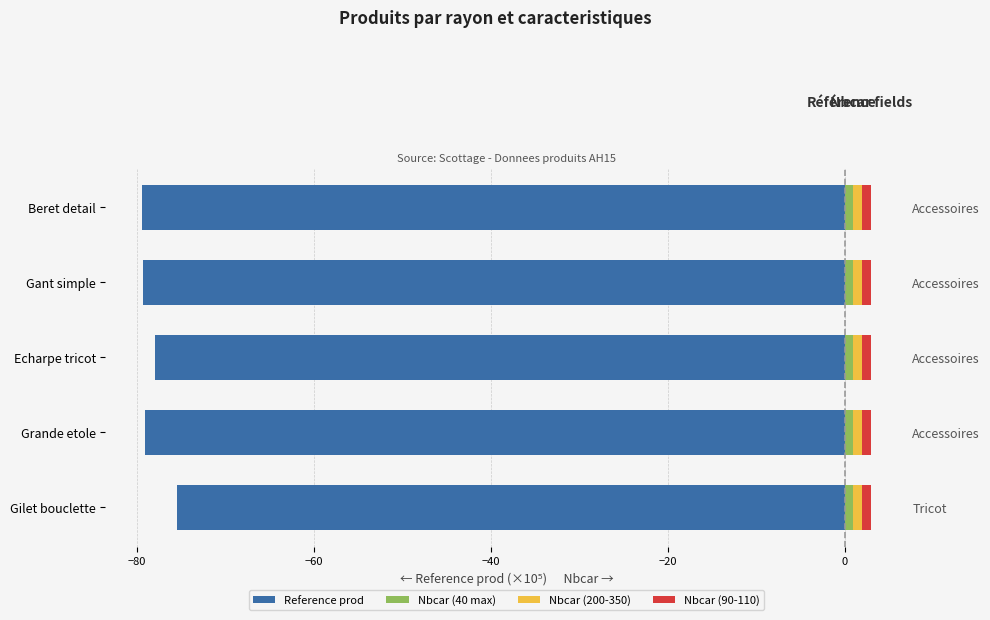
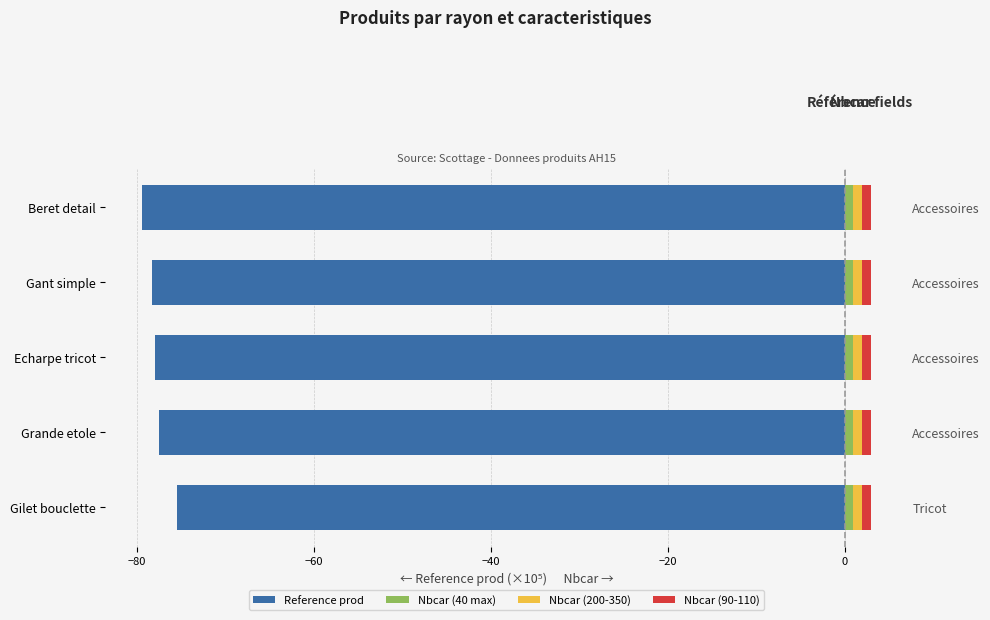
Reference prod, Gant simple: -79 -> -78
Reference prod, Grande etole: -79 -> -77
